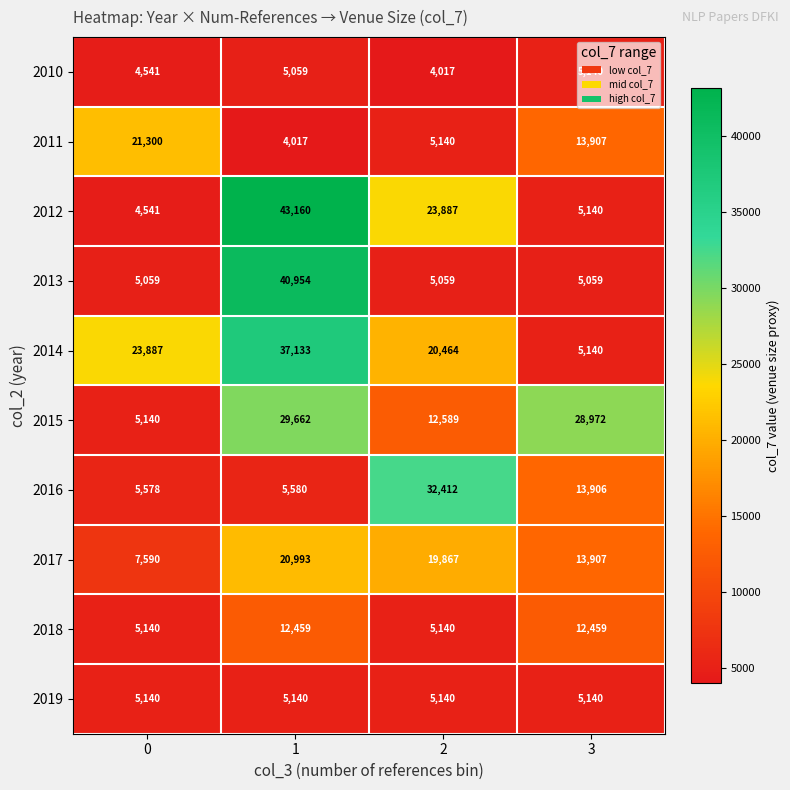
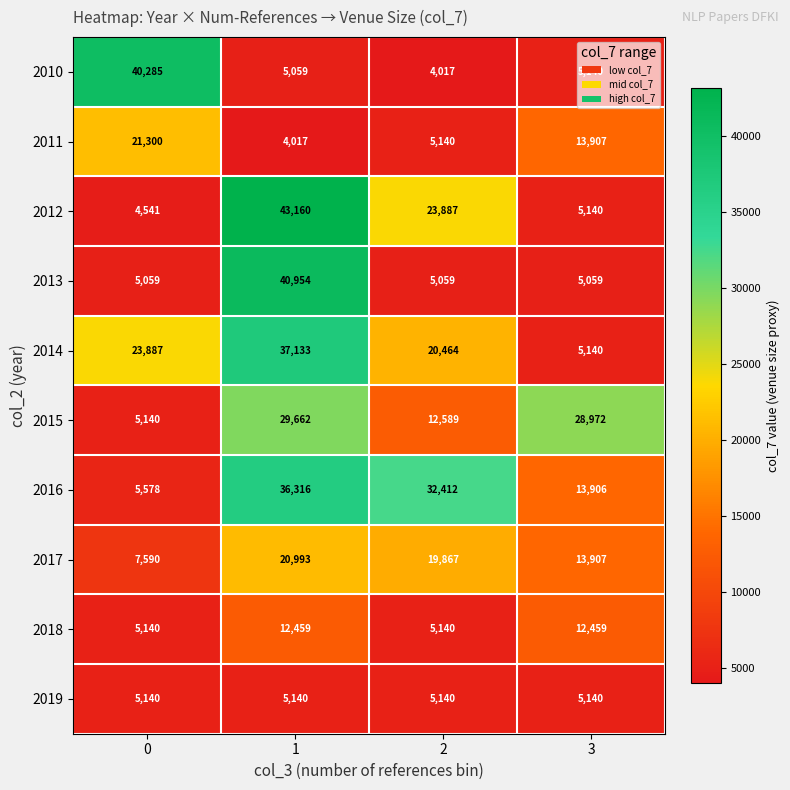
2010, 0: 4,541 -> 40,285
2016, 1: 5,580 -> 36,316
